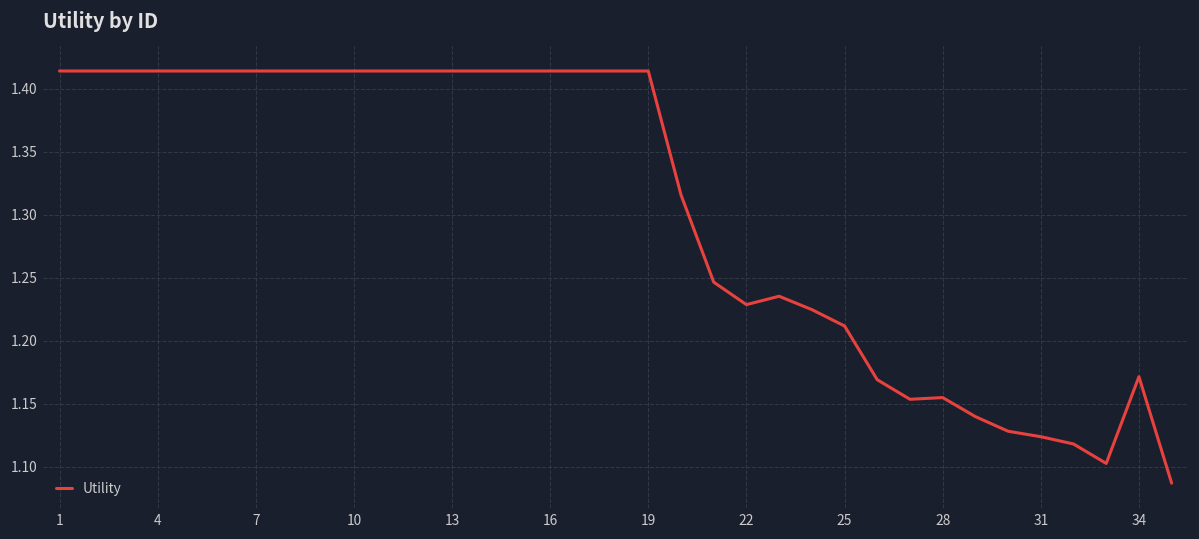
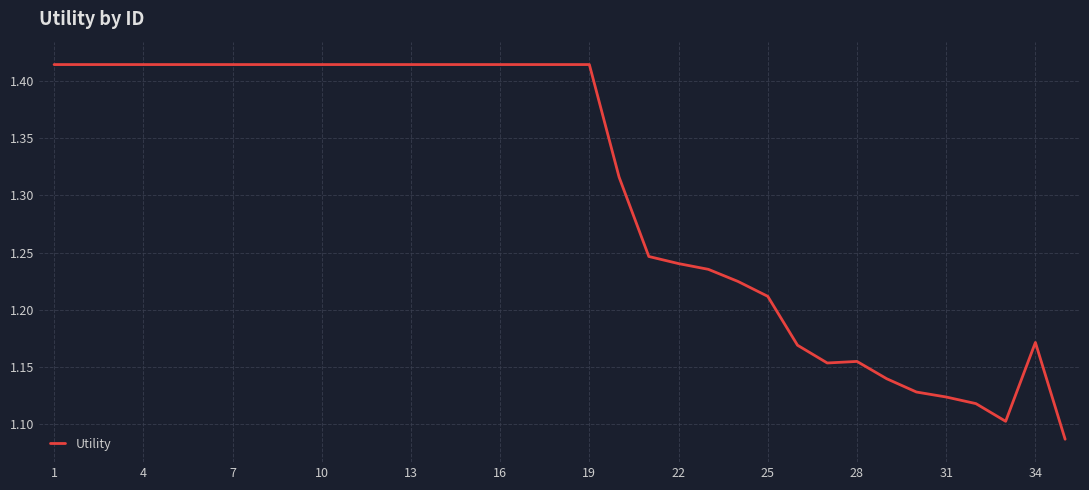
22: 1.229 -> 1.240
